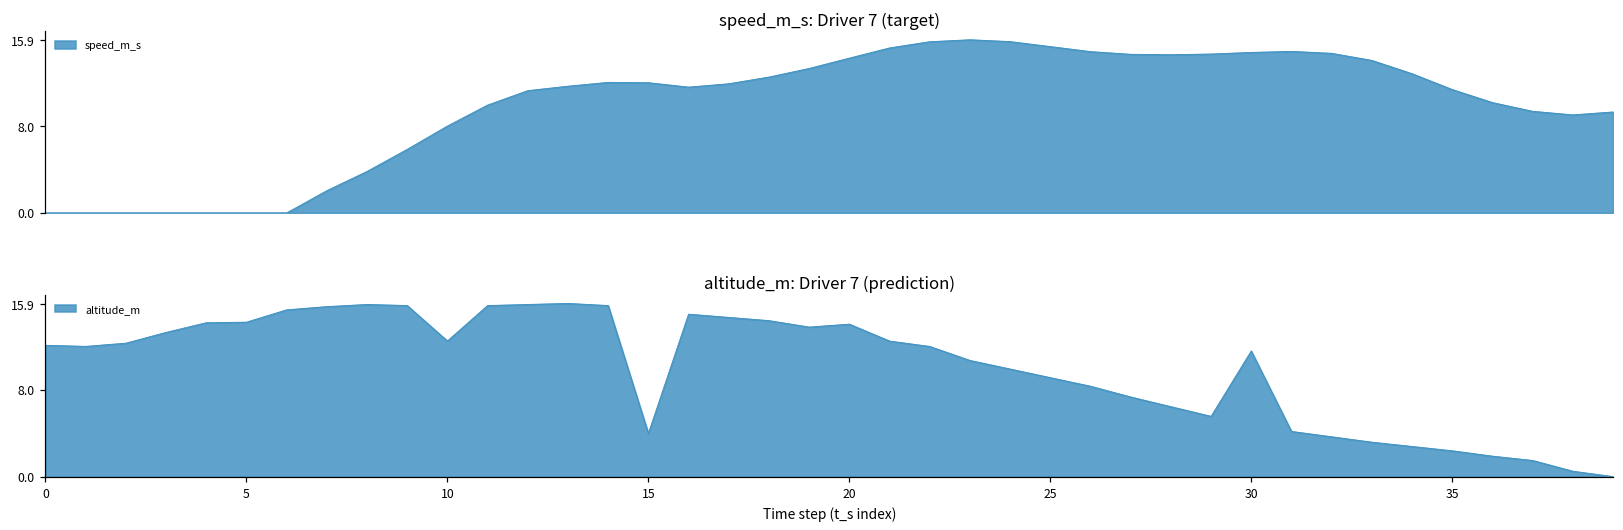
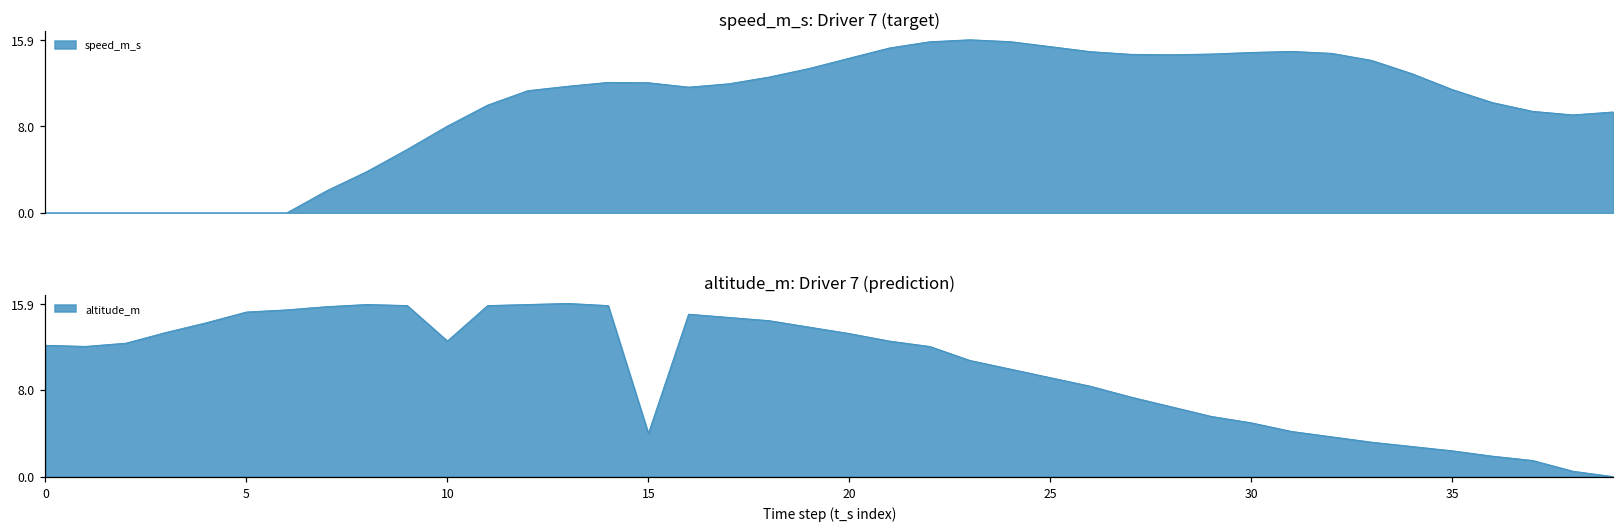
altitude_m: Driver 7 (prediction), 5: 14 -> 15
altitude_m: Driver 7 (prediction), 20: 14 -> 13
altitude_m: Driver 7 (prediction), 30: 12 -> 5
